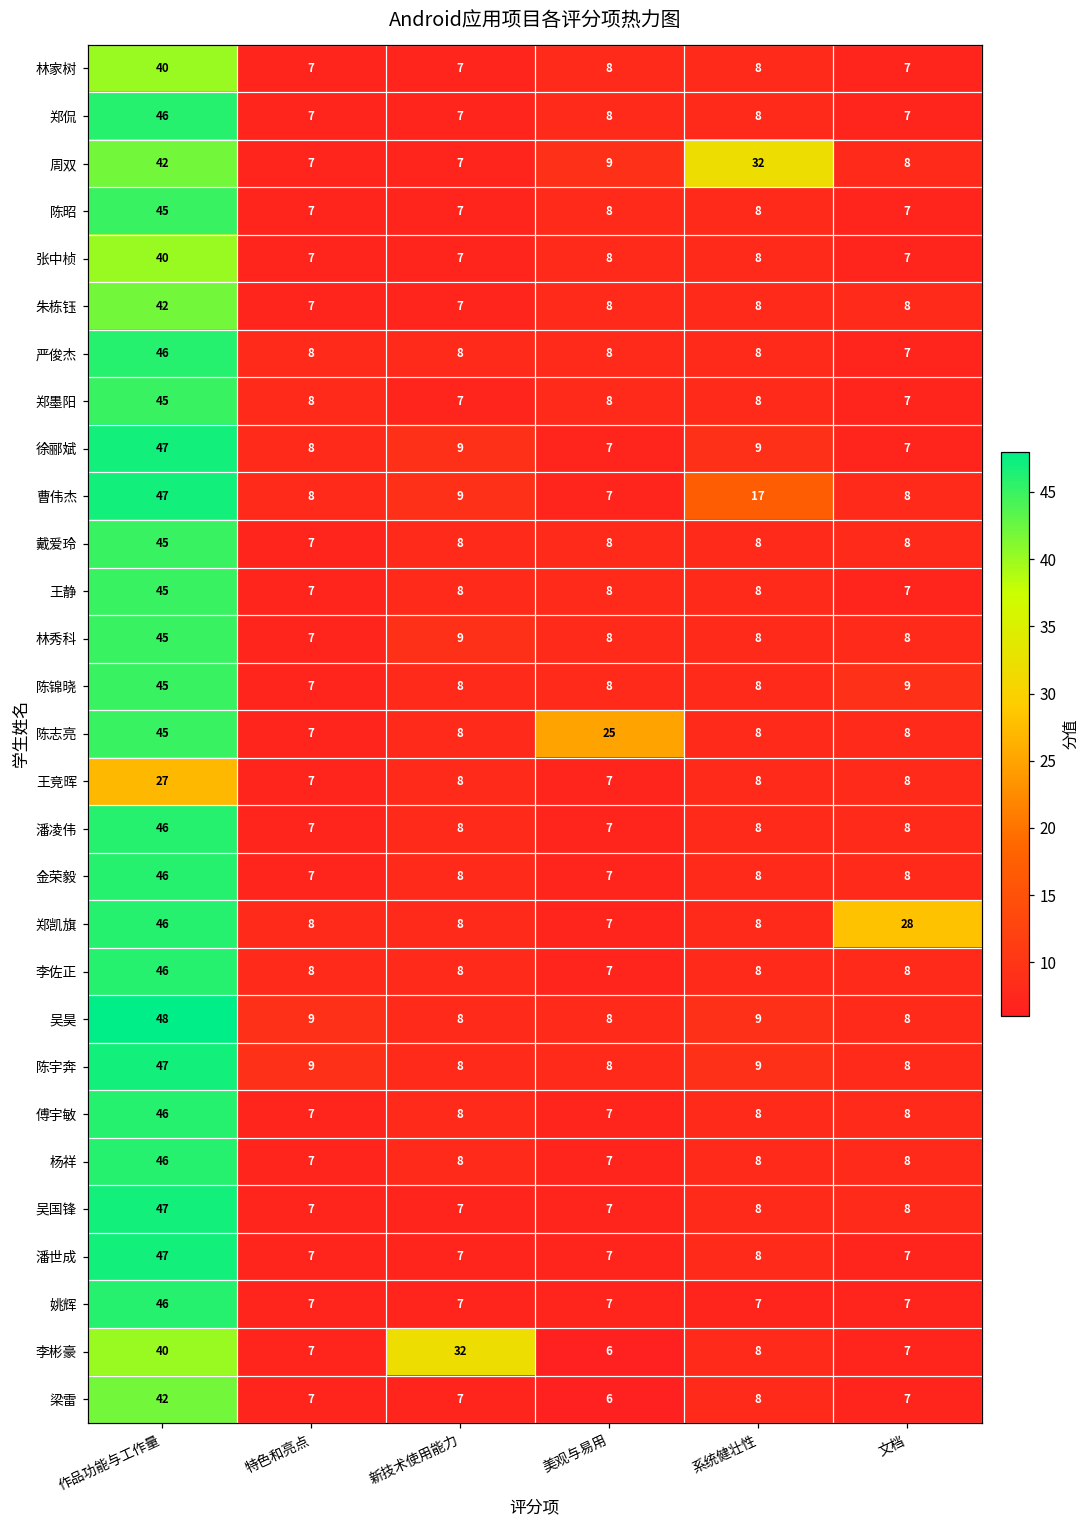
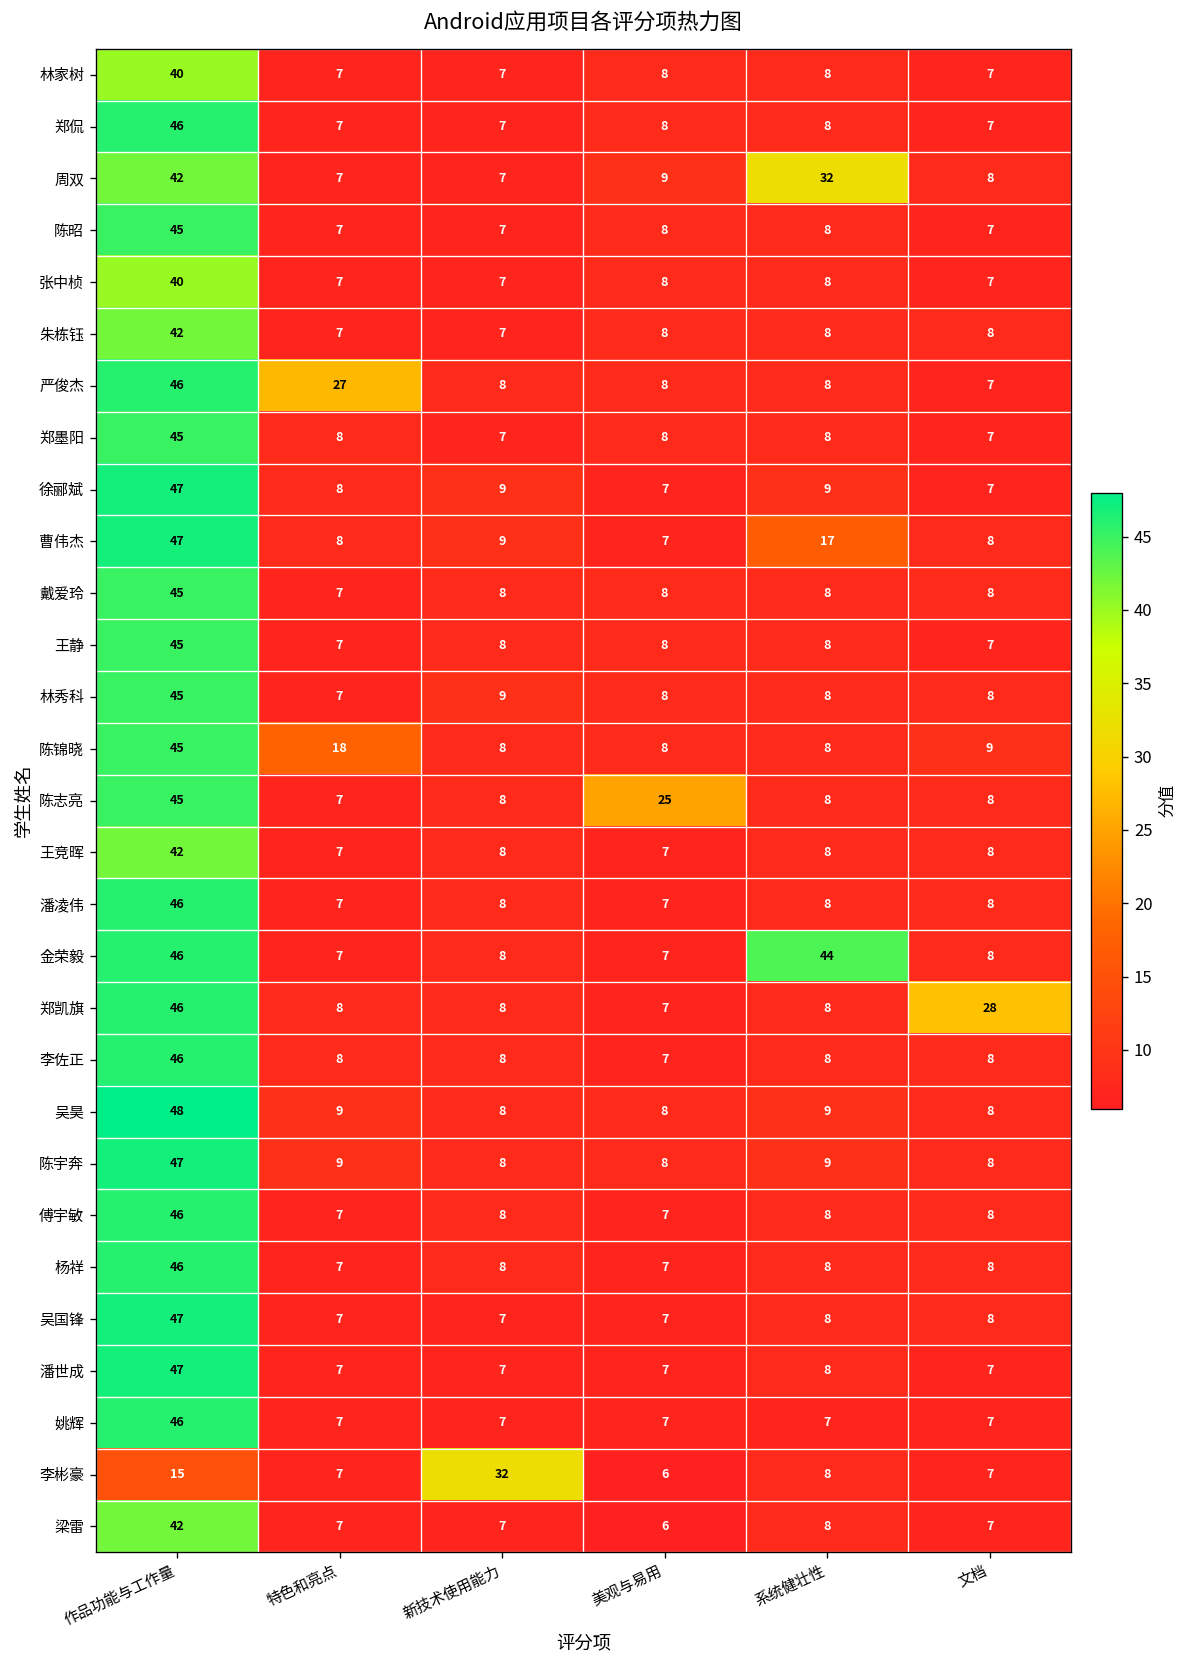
严俊杰, 特色和亮点: 8 -> 27
陈锦晓, 特色和亮点: 7 -> 18
王竞晖, 作品功能与工作量: 27 -> 42
金荣毅, 系统健壮性: 8 -> 44
李彬豪, 作品功能与工作量: 40 -> 15
